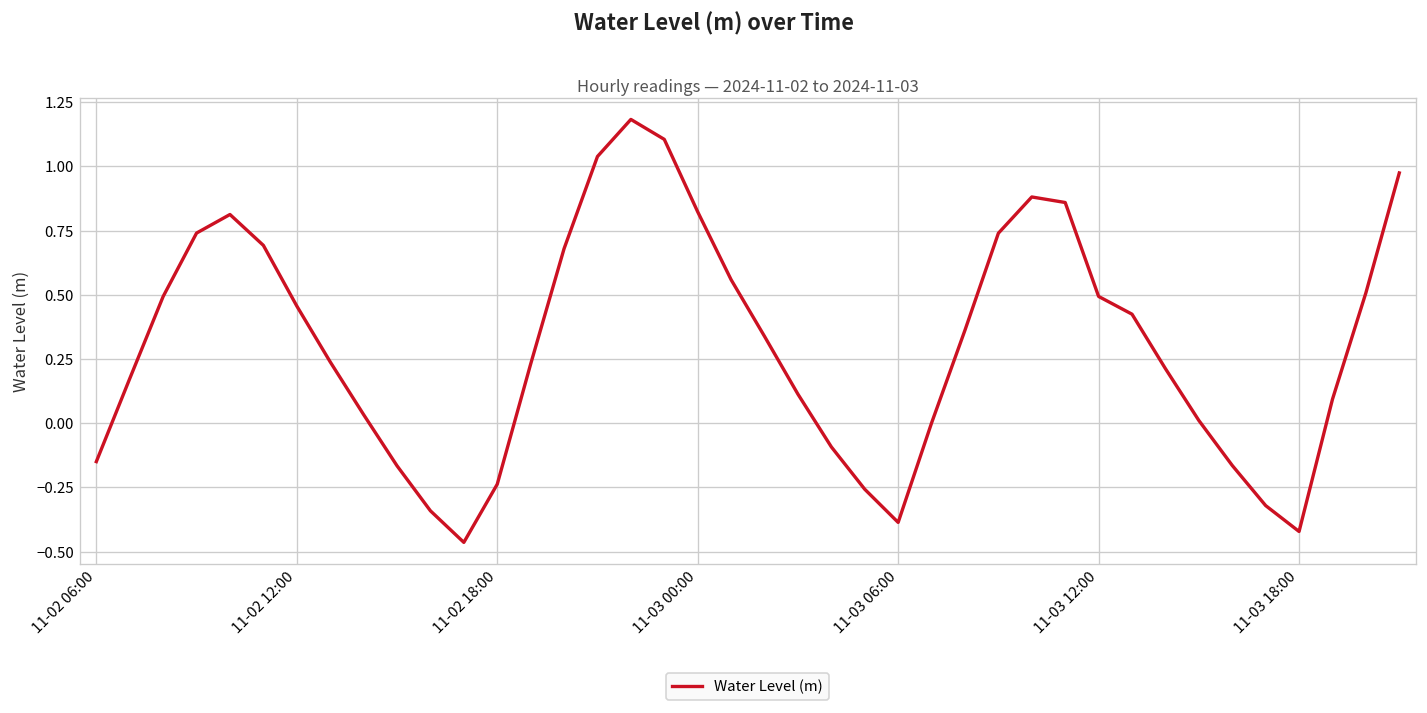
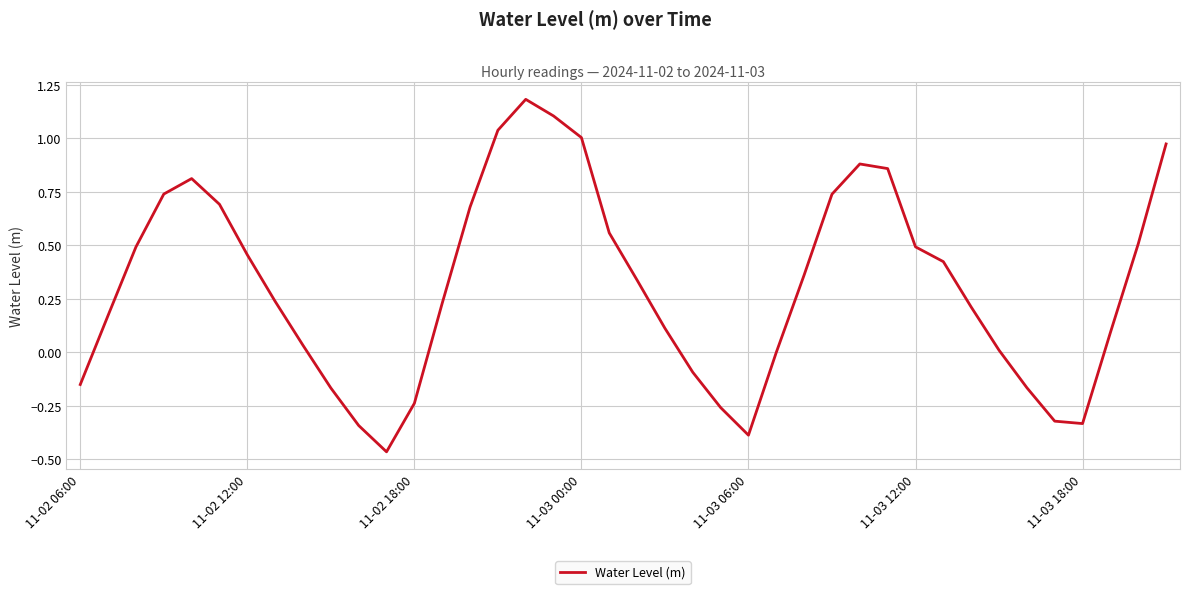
11-03 00:00: 0.82 -> 1.00
11-03 18:00: -0.42 -> -0.33
